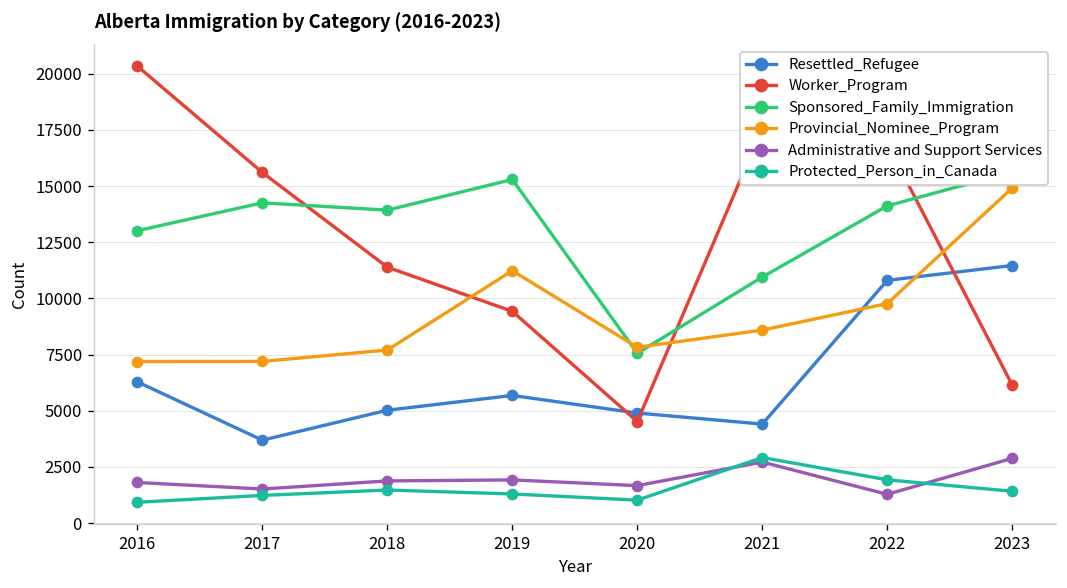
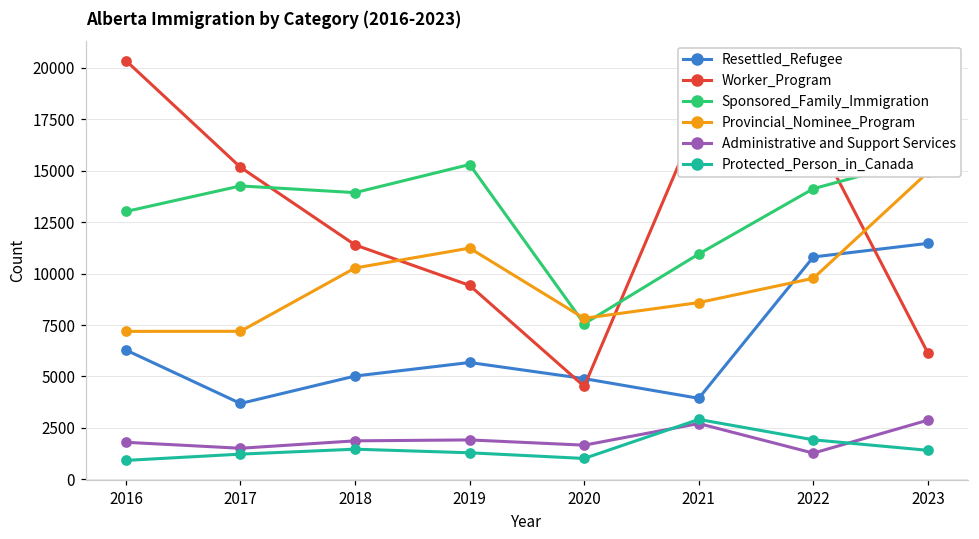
Worker_Program, 2017: 15600 -> 15200
Provincial_Nominee_Program, 2018: 7700 -> 10300
Resettled_Refugee, 2021: 4400 -> 3900
